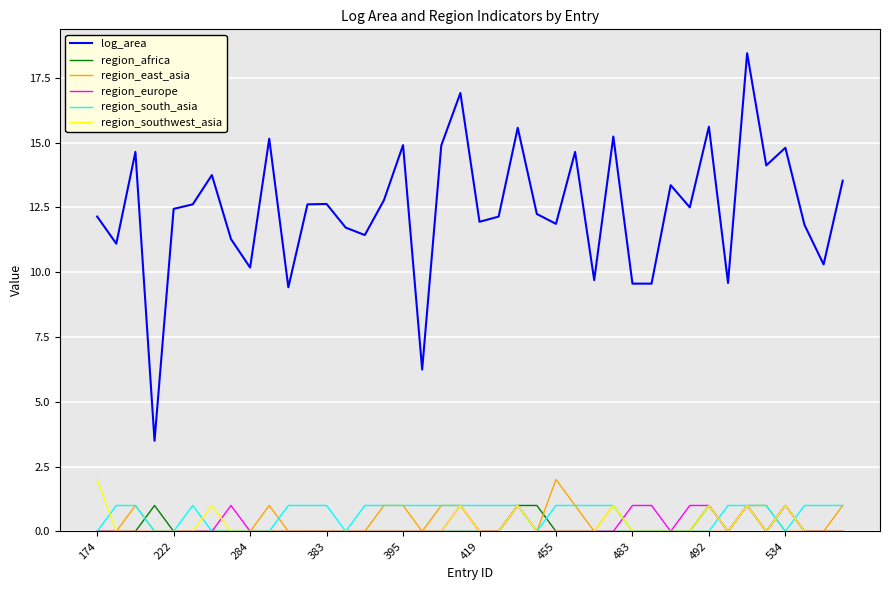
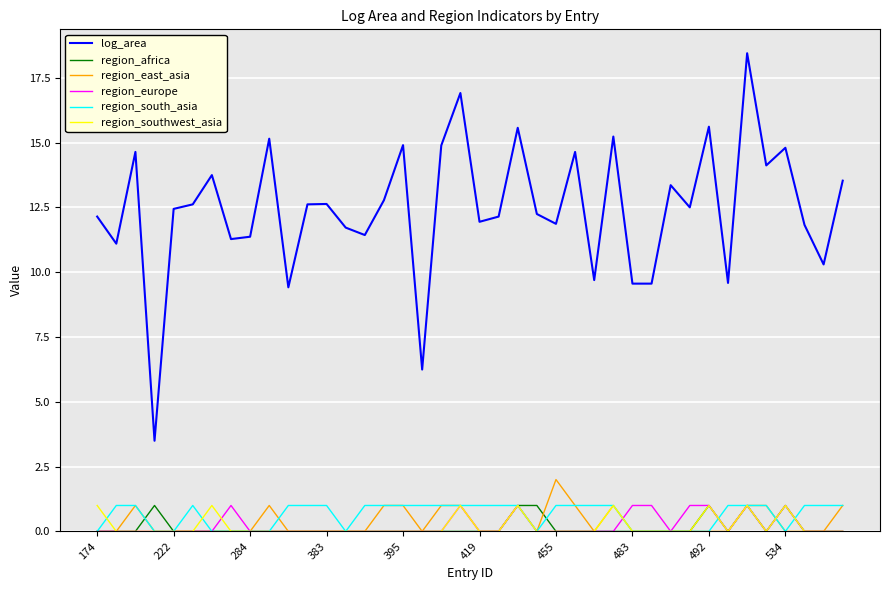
region_southwest_asia, 174: 2 -> 1
log_area, 284: 10.2 -> 11.4
